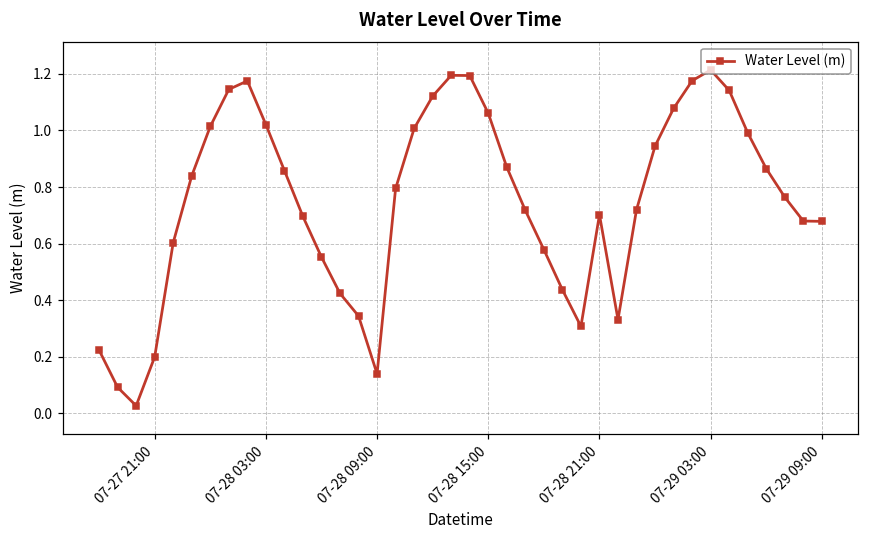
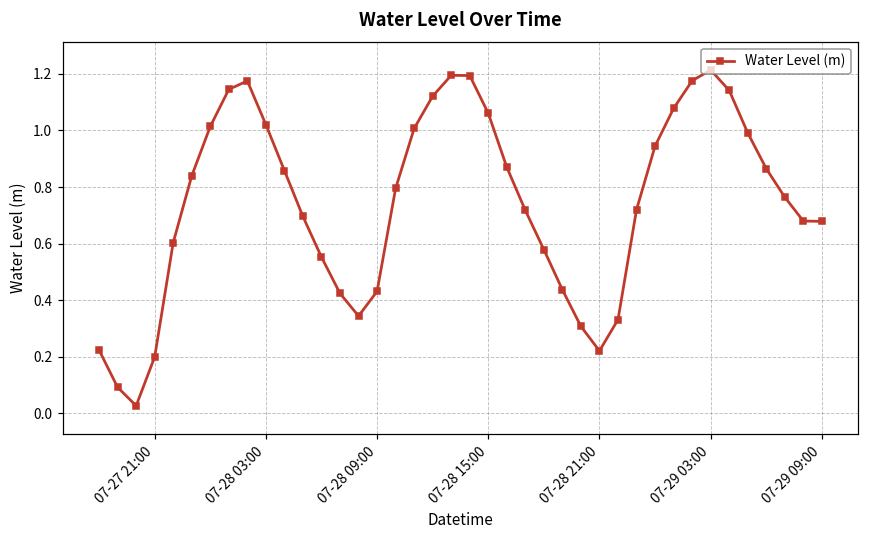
07-28 09:00: 0.14 -> 0.43
07-28 21:00: 0.70 -> 0.22
